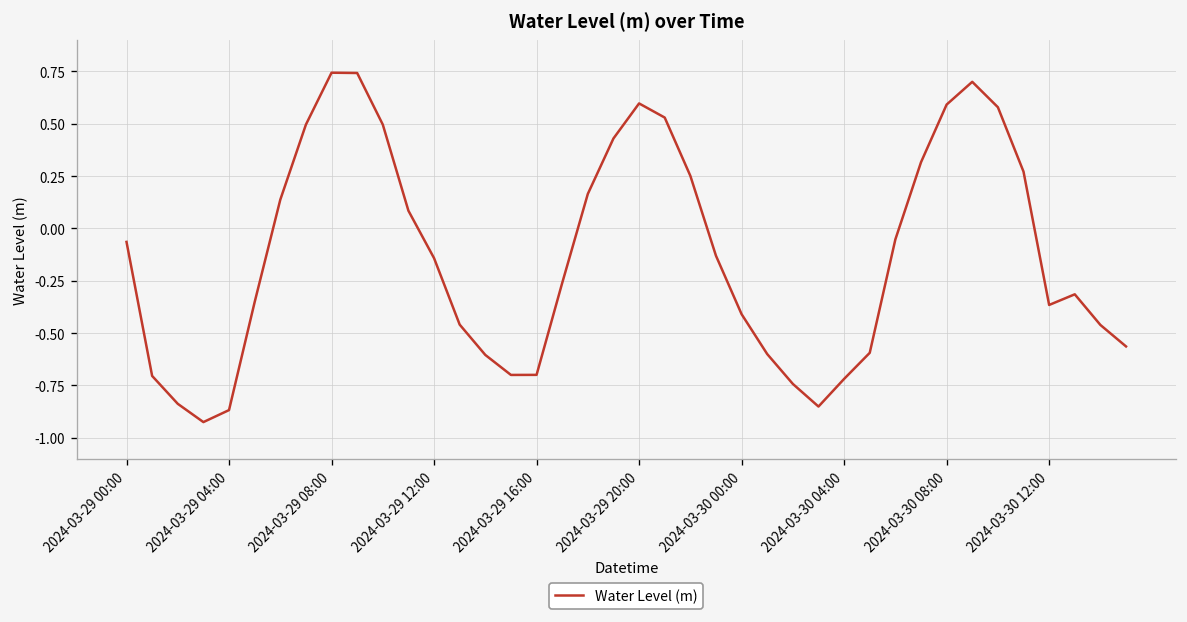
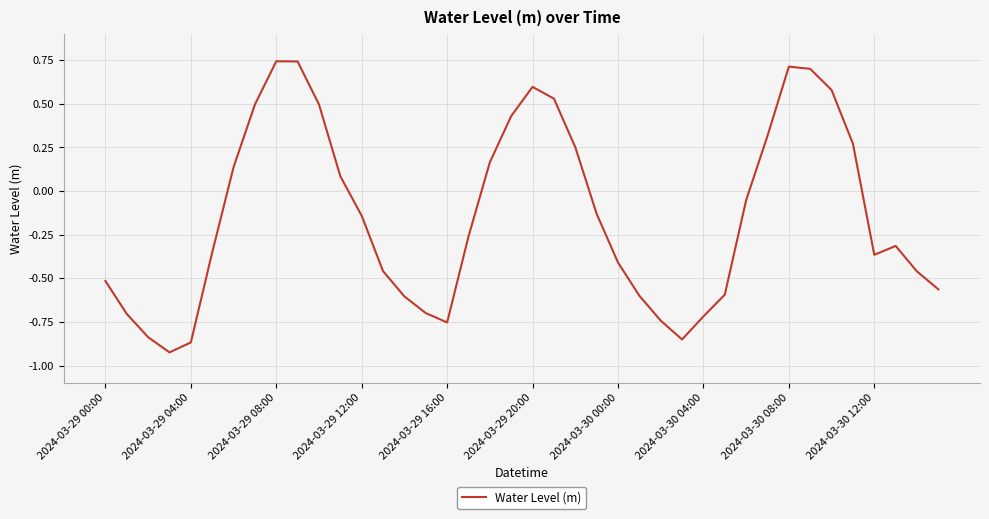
2024-03-29 00:00: -0.06 -> -0.52
2024-03-29 16:00: -0.70 -> -0.75
2024-03-30 08:00: 0.59 -> 0.71
